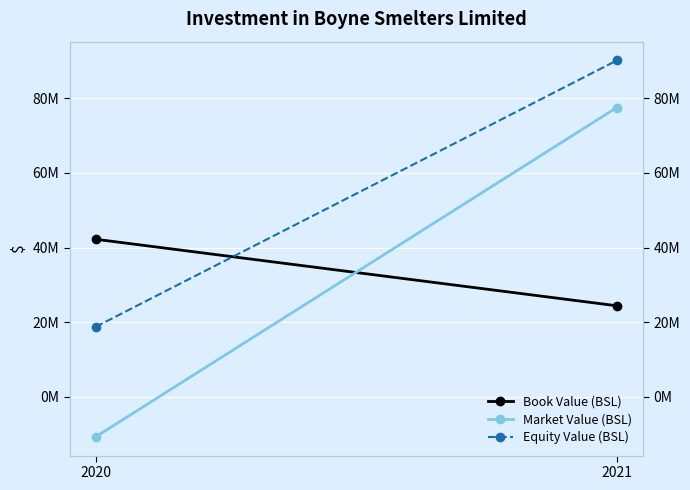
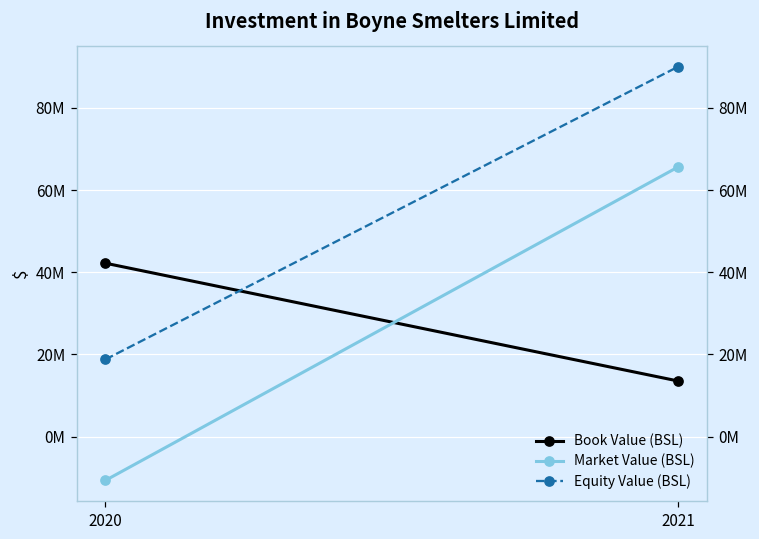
Book Value (BSL), 2021: 24000000 -> 14000000
Market Value (BSL), 2021: 77000000 -> 66000000
